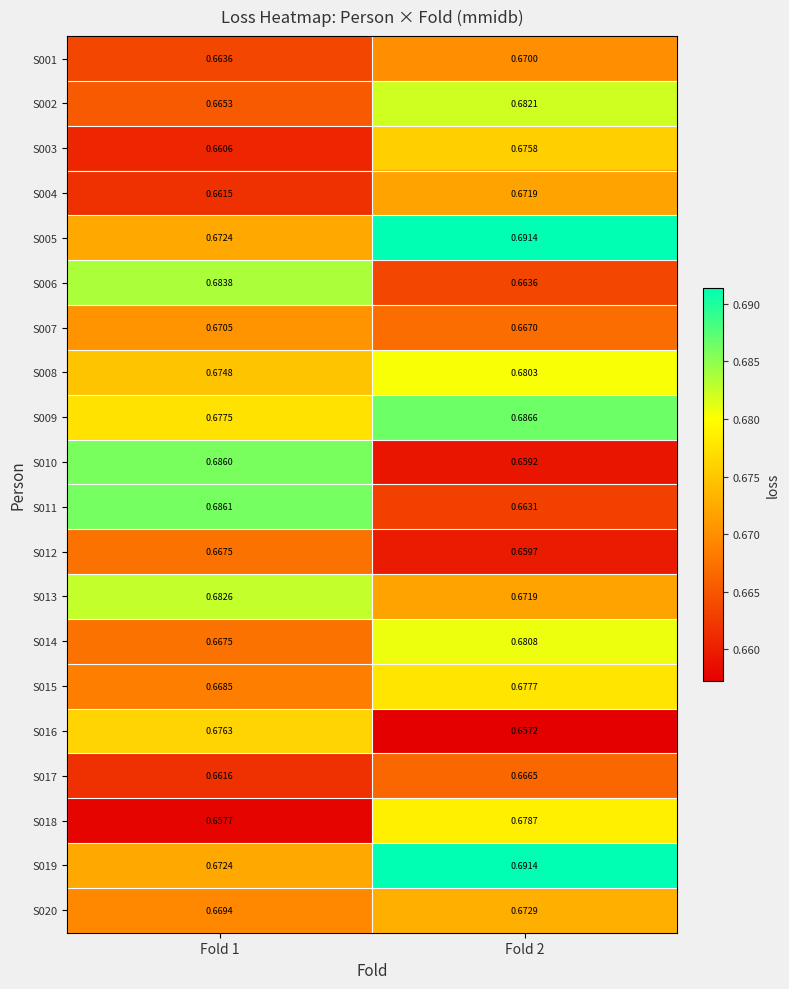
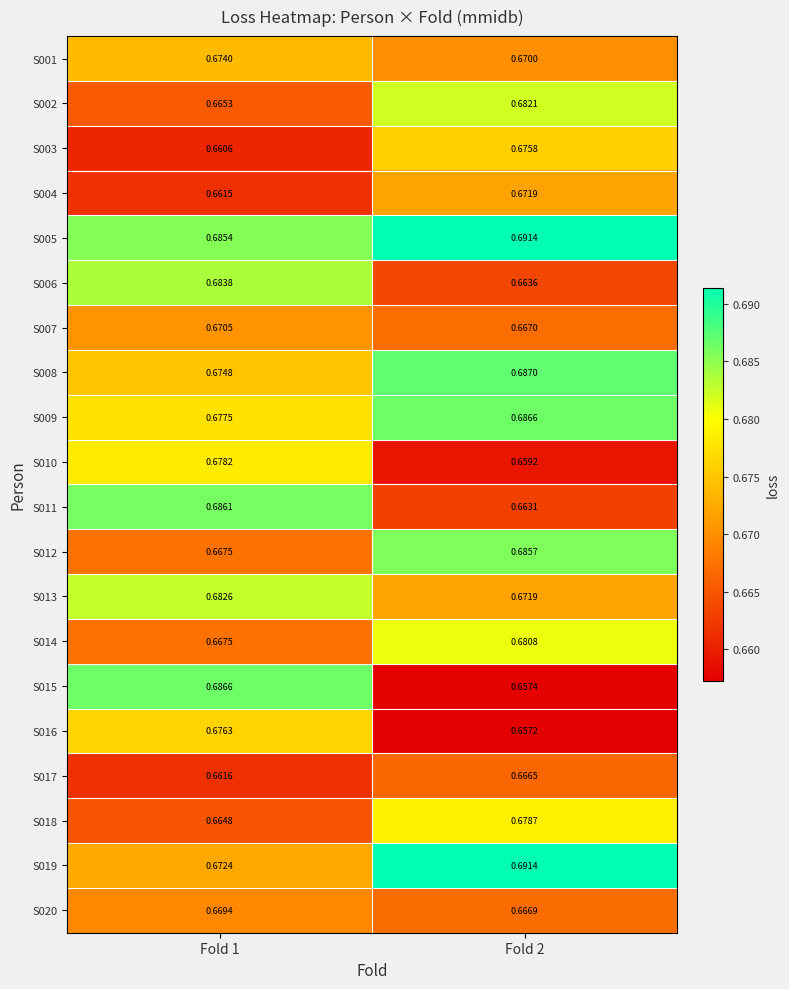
S001, Fold 1: 0.6636 -> 0.6740
S005, Fold 1: 0.6724 -> 0.6854
S008, Fold 2: 0.6803 -> 0.6870
S010, Fold 1: 0.6860 -> 0.6782
S012, Fold 2: 0.6597 -> 0.6857
S015, Fold 1: 0.6685 -> 0.6866
S015, Fold 2: 0.6777 -> 0.6574
S018, Fold 1: 0.6577 -> 0.6648
S020, Fold 2: 0.6729 -> 0.6669
